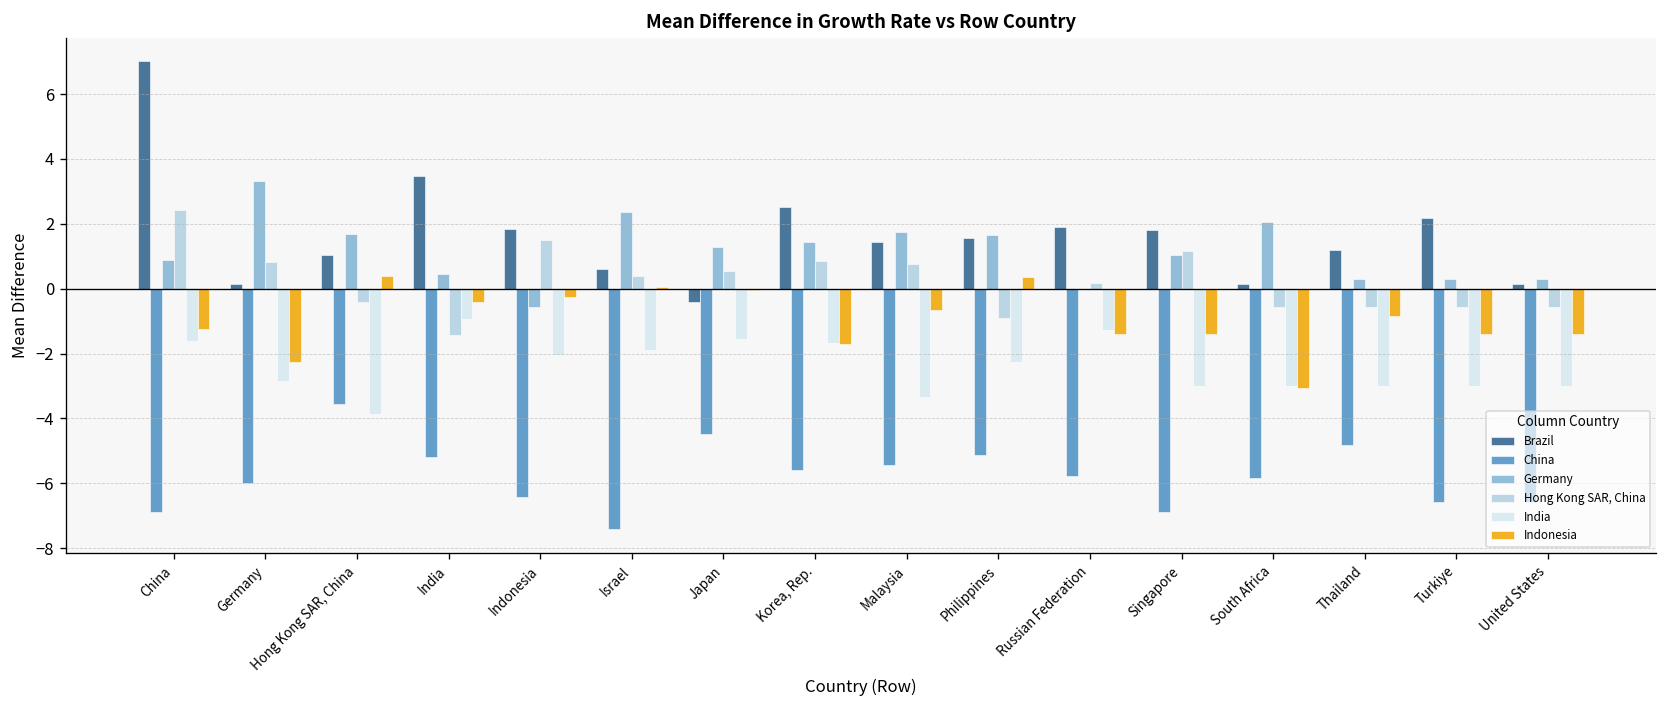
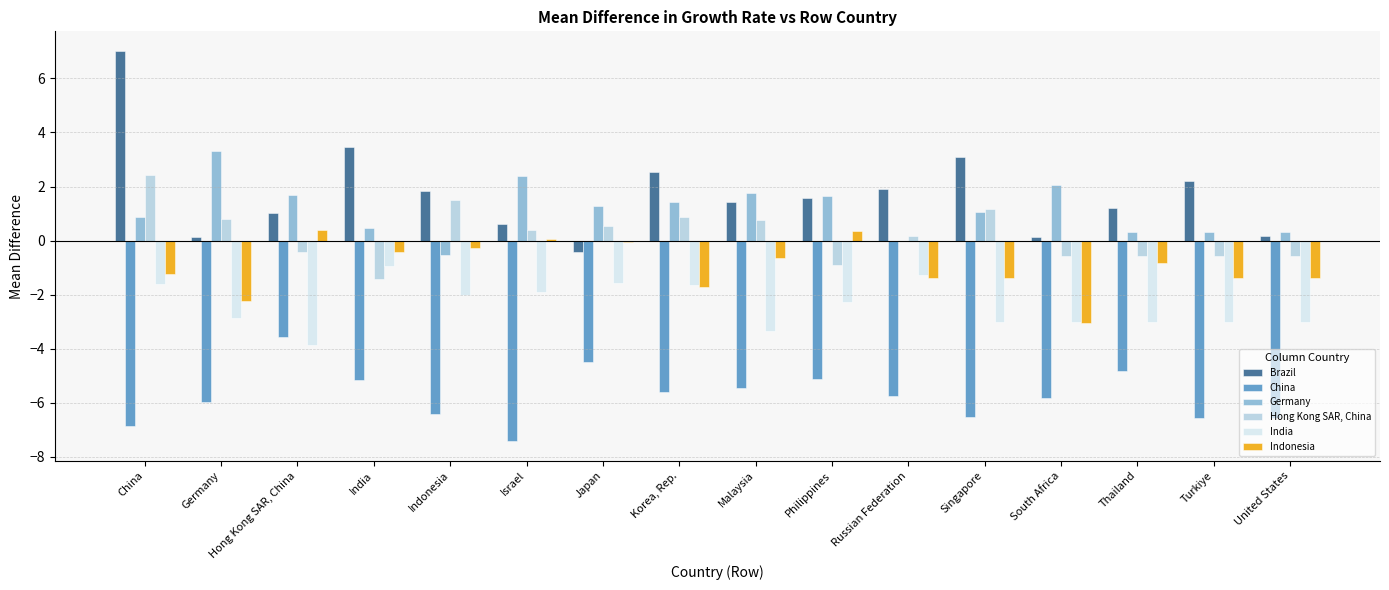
Brazil, Singapore: 1.8 -> 3.1
China, Singapore: -6.9 -> -6.5
